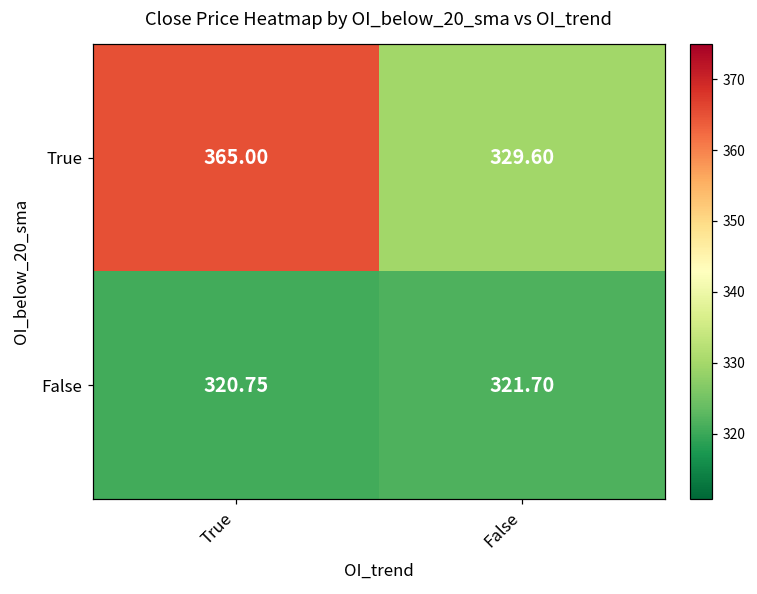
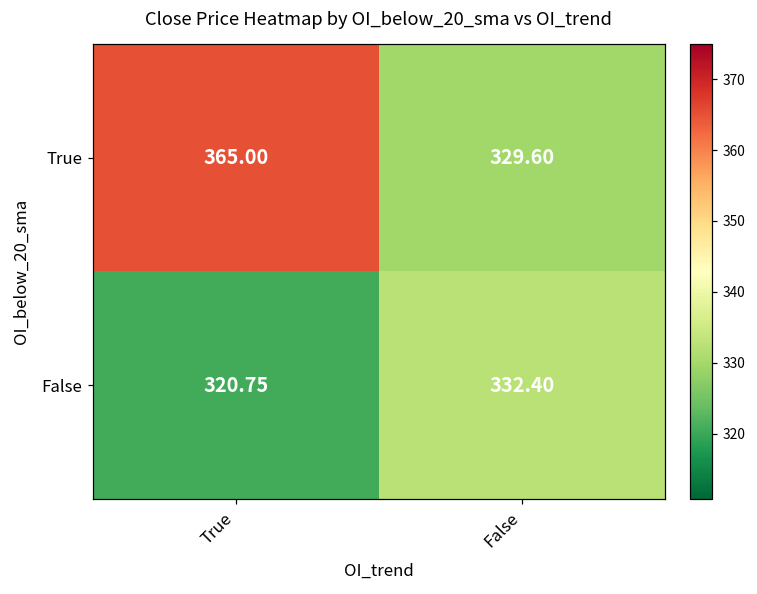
False, False: 321.70 -> 332.40
